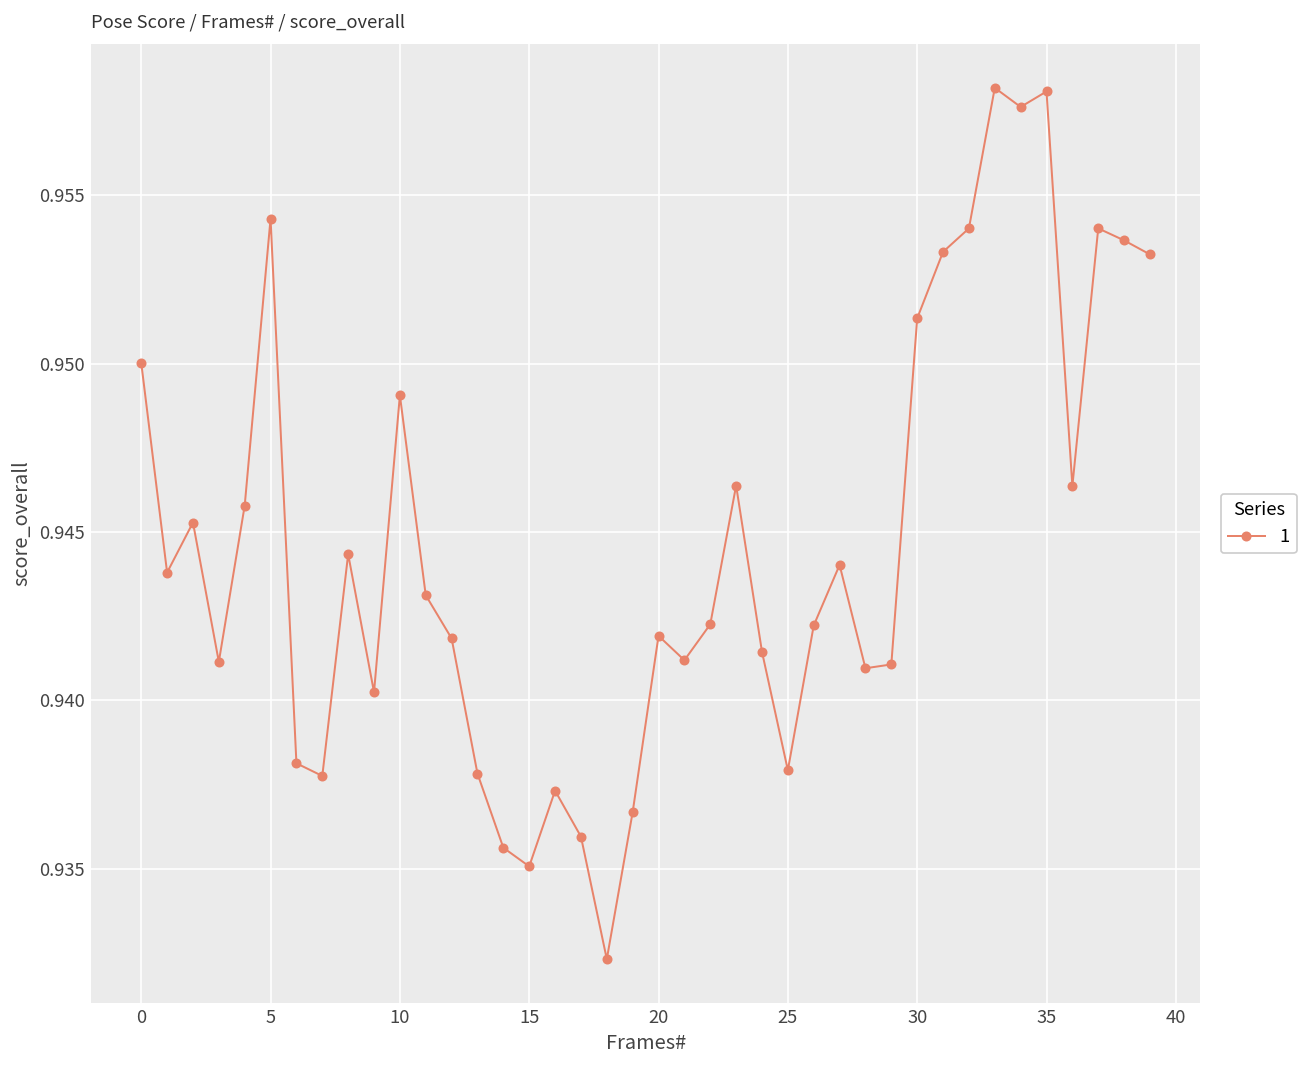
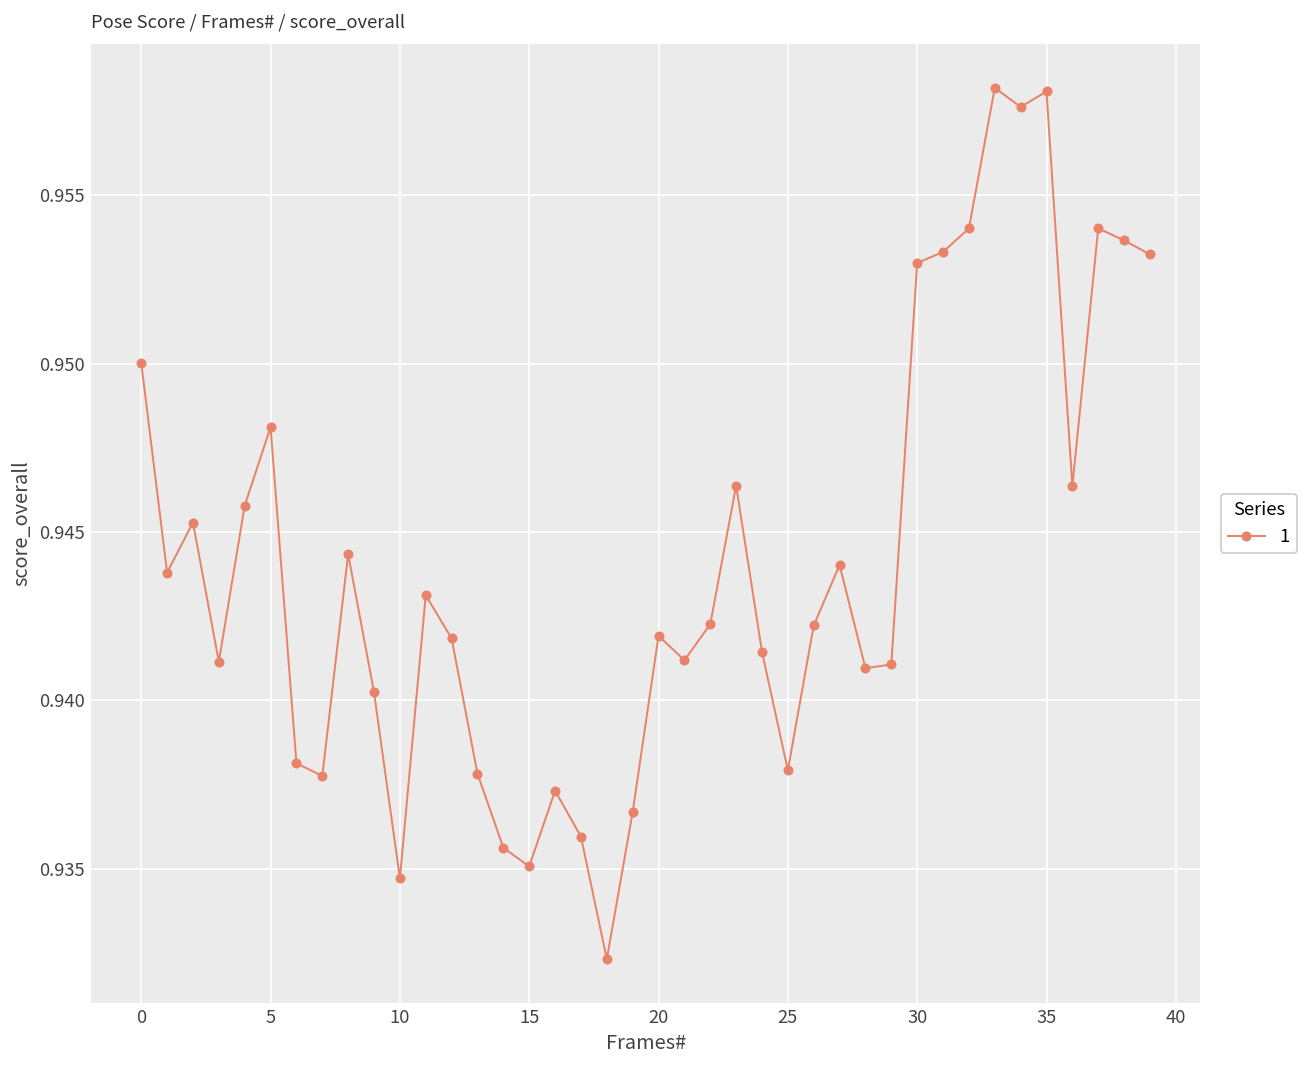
5: 0.9543 -> 0.9481
10: 0.9491 -> 0.9347
30: 0.9513 -> 0.9530
